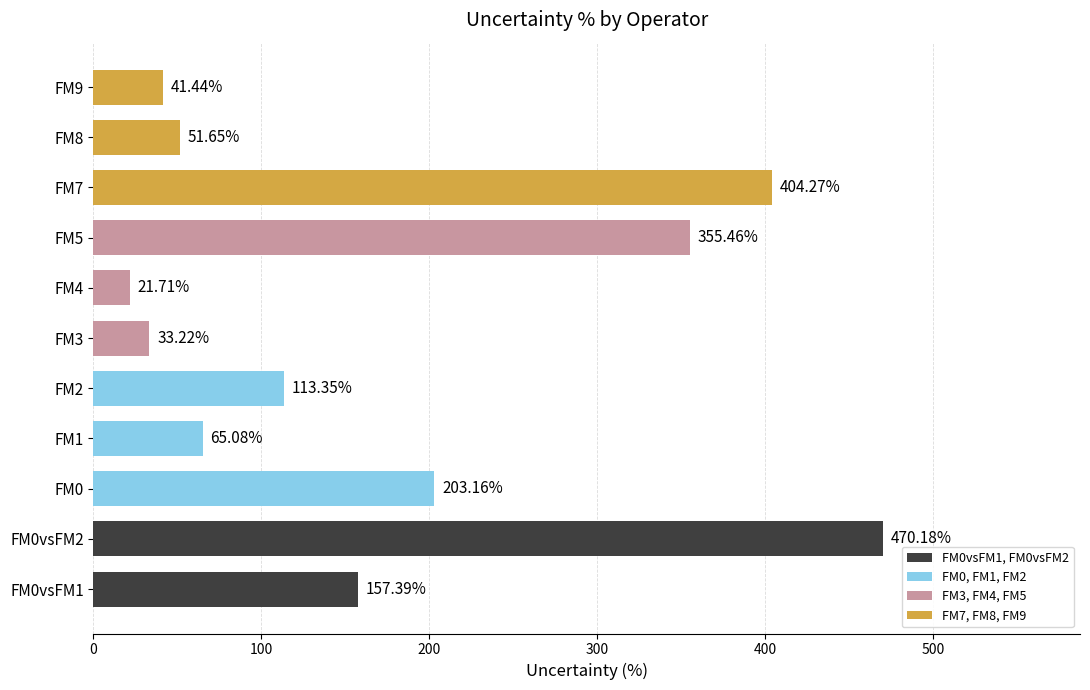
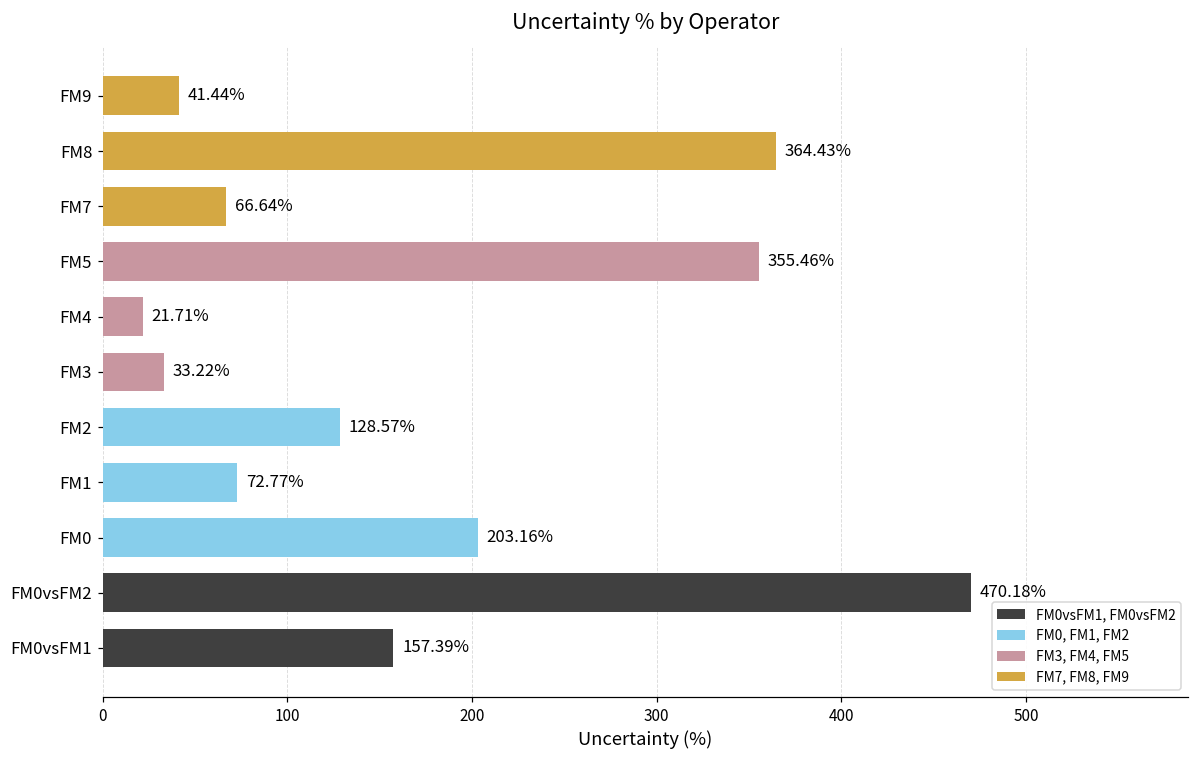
FM8: 51.65% -> 364.43%
FM7: 404.27% -> 66.64%
FM2: 113.35% -> 128.57%
FM1: 65.08% -> 72.77%
